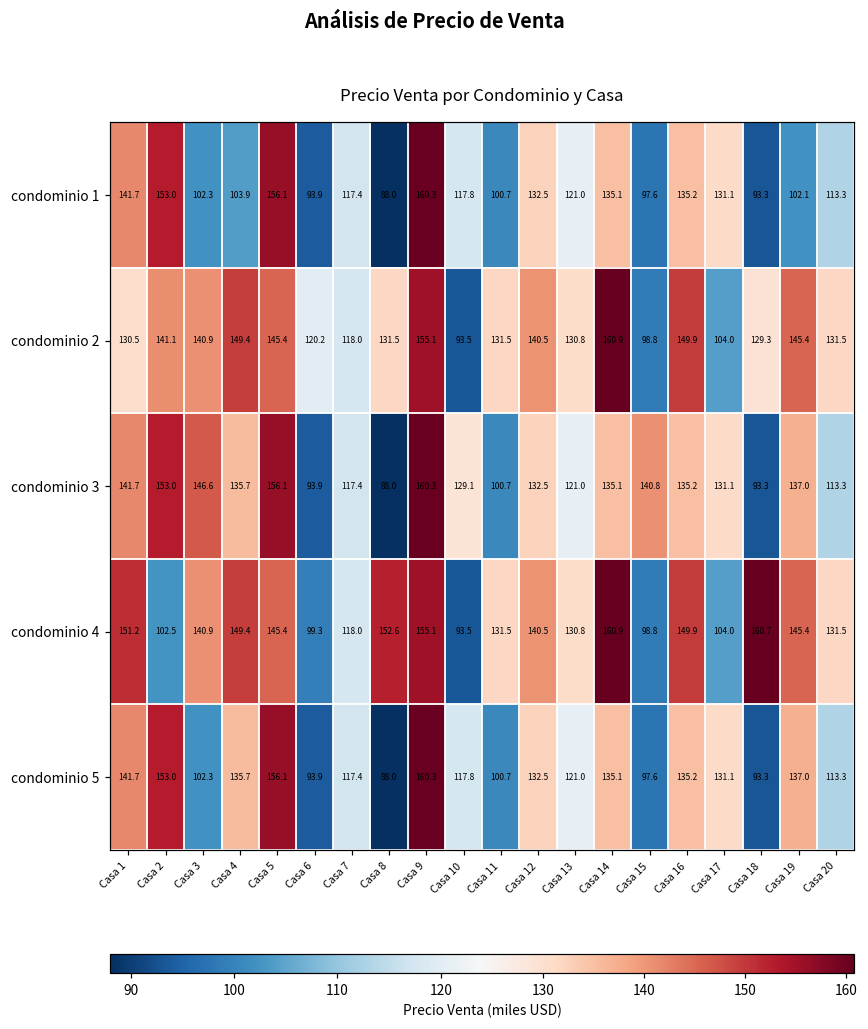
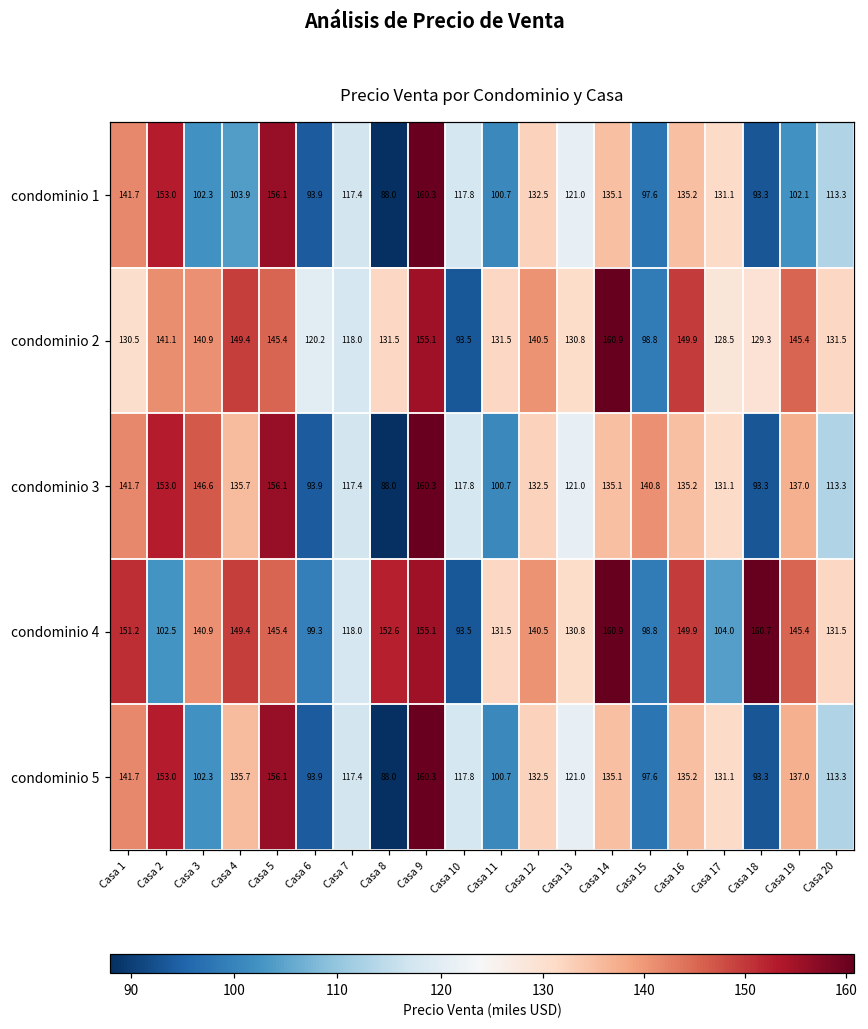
condominio 2, Casa 17: 104.0 -> 128.5
condominio 3, Casa 10: 129.1 -> 117.8
